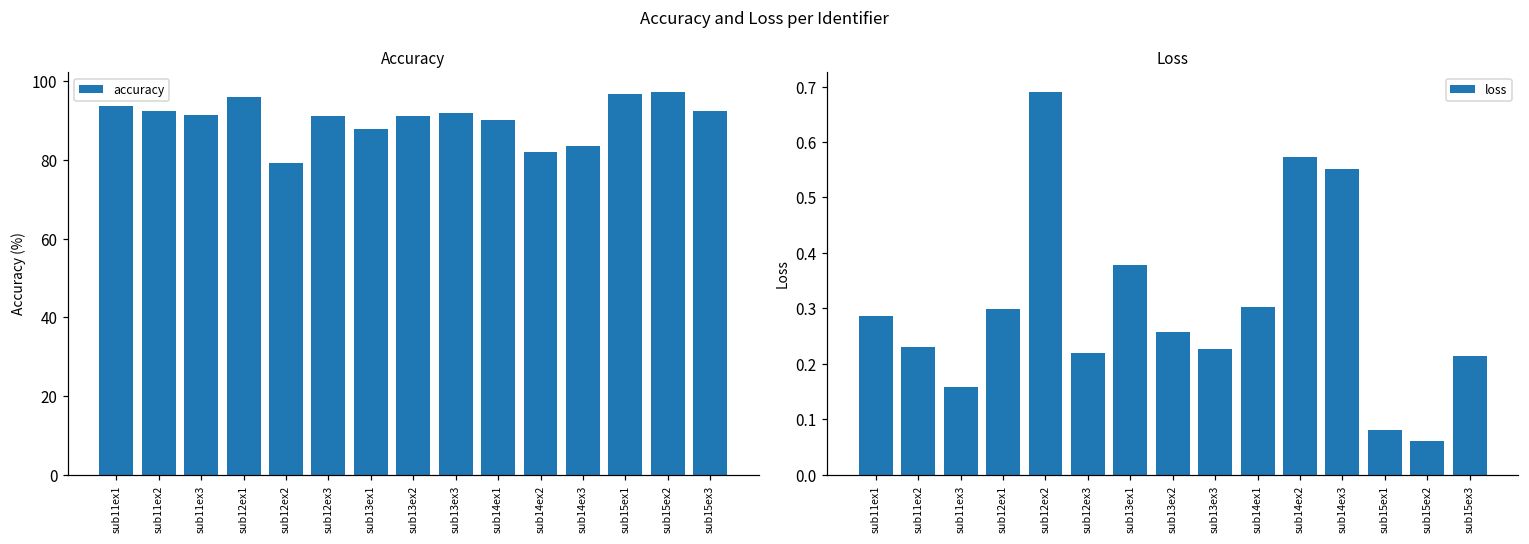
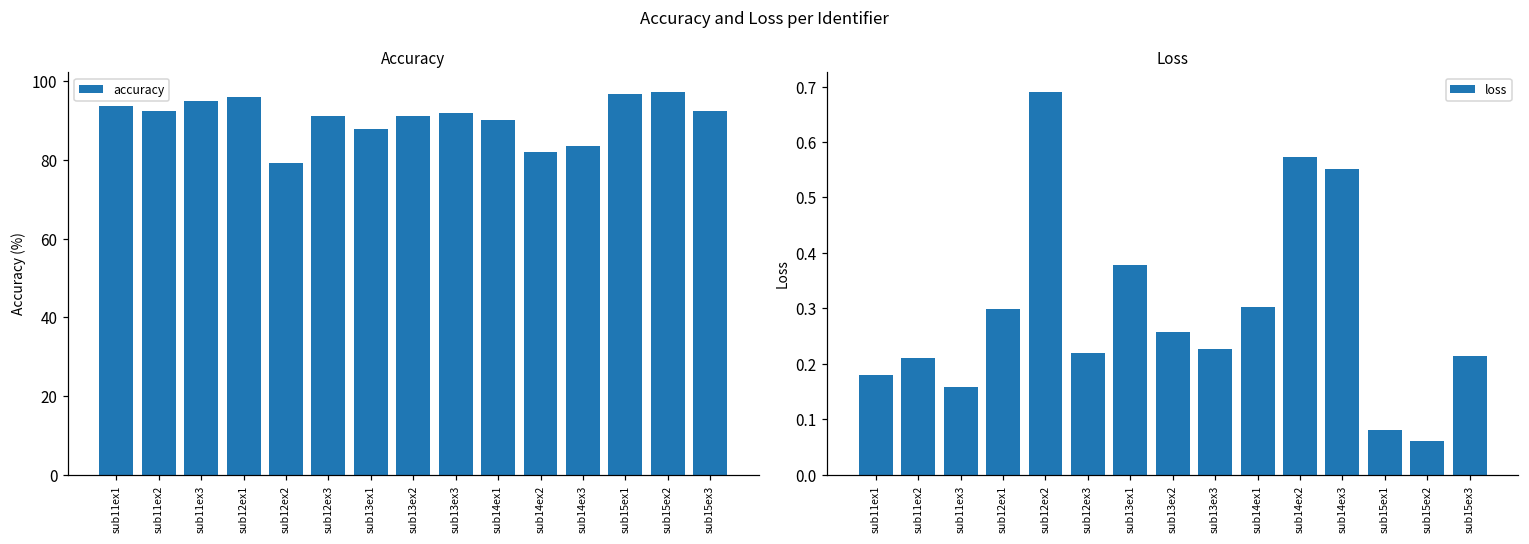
Accuracy, sub11ex3: 91 -> 95
Loss, sub11ex1: 0.29 -> 0.18
Loss, sub11ex2: 0.23 -> 0.21
